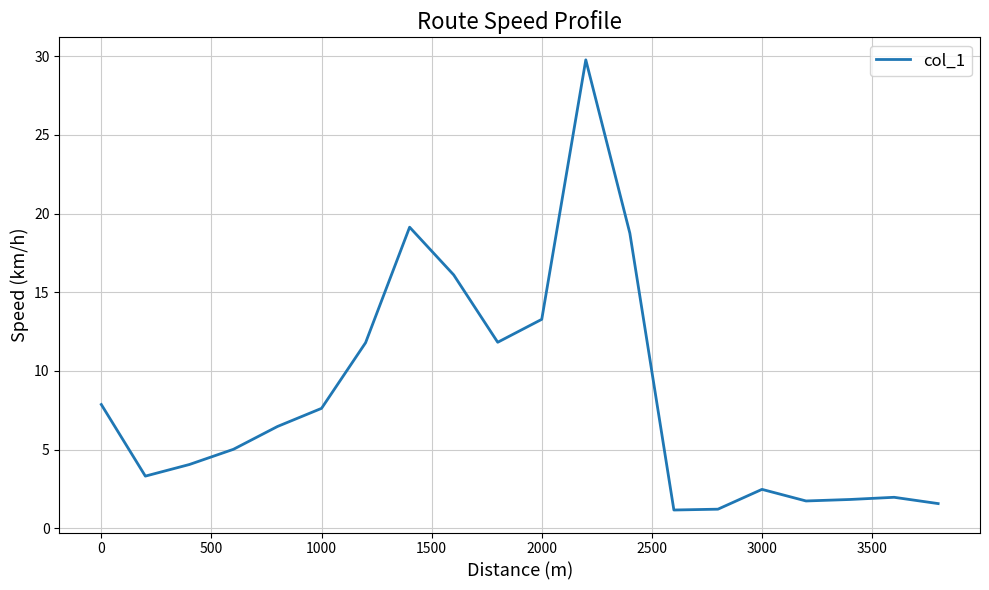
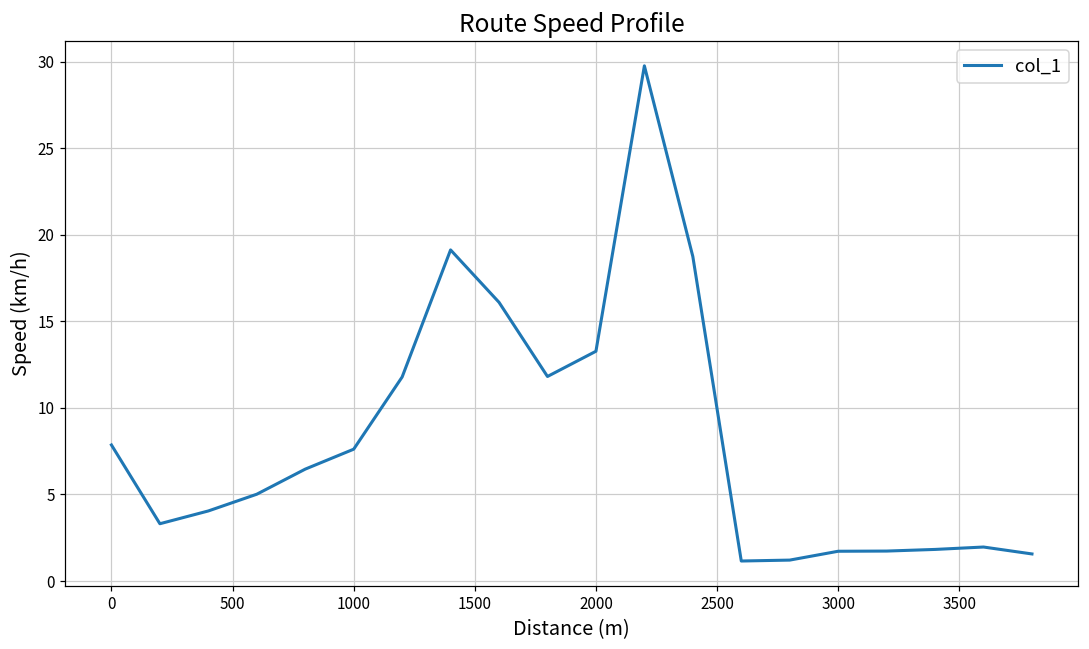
3000: 2.5 -> 1.7
